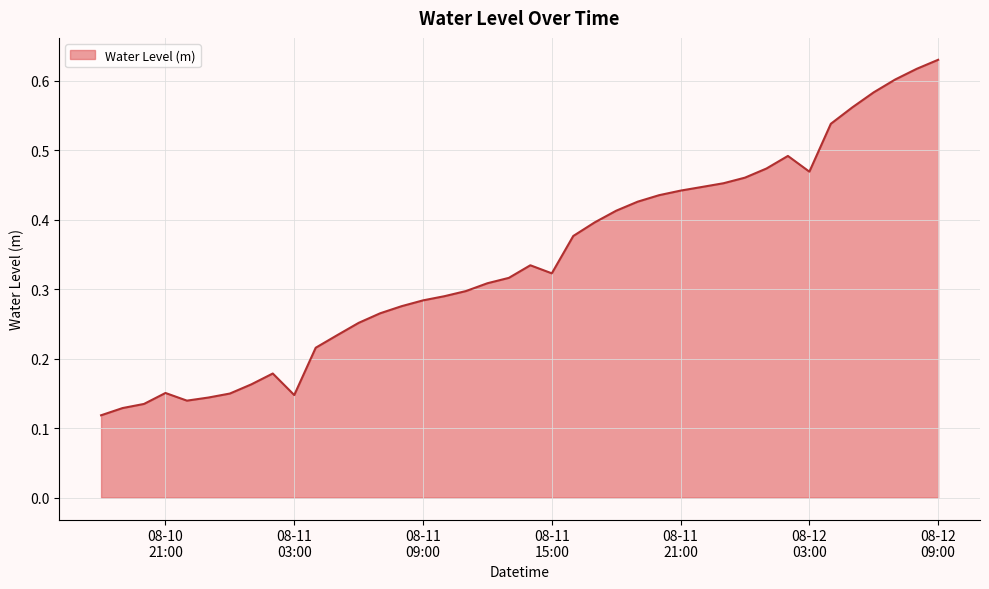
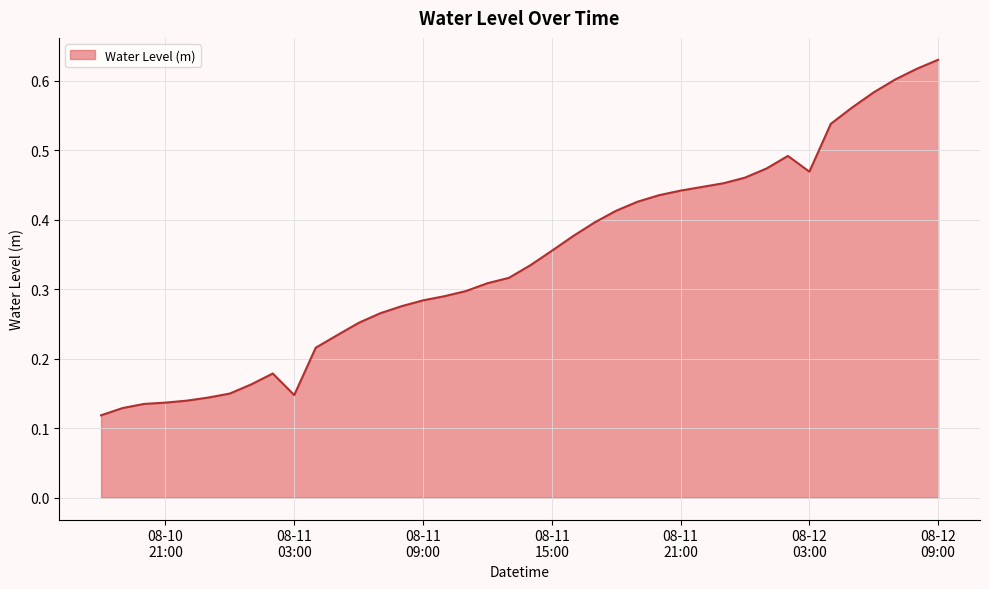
08-10 21:00: 0.15 -> 0.14
08-11 15:00: 0.32 -> 0.36
